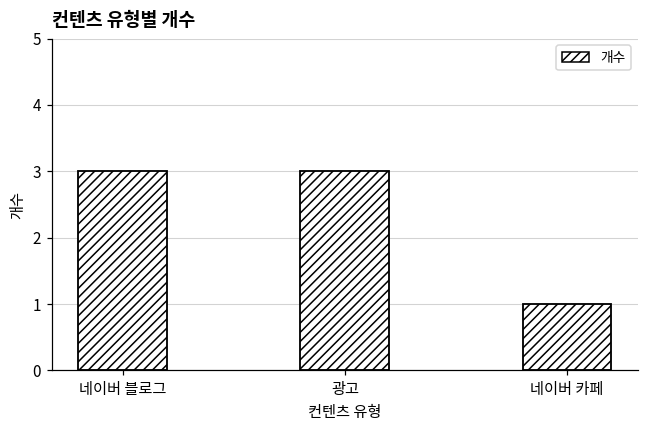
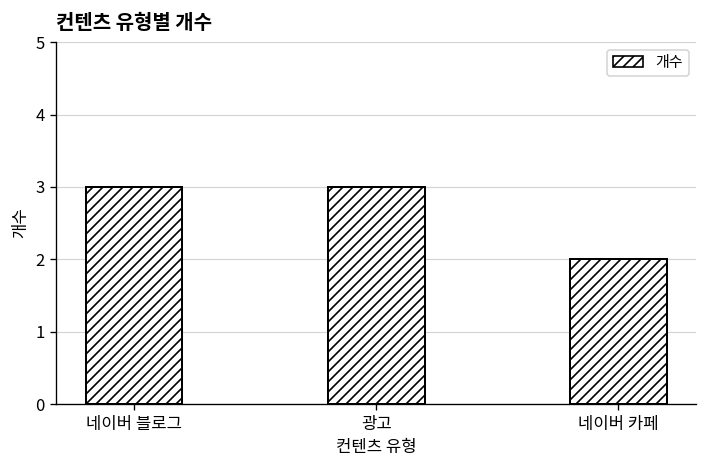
네이버 카페: 1 -> 2
